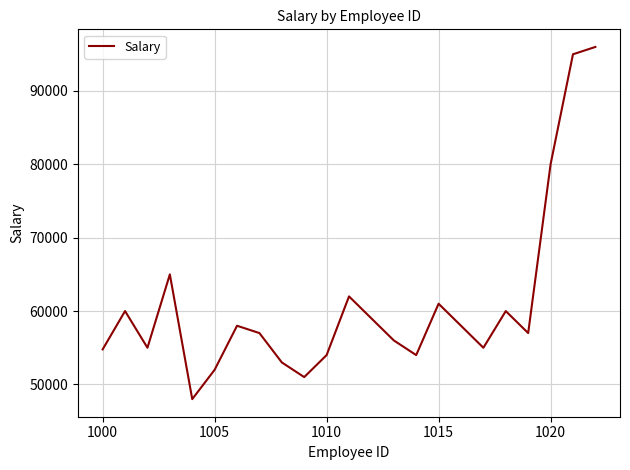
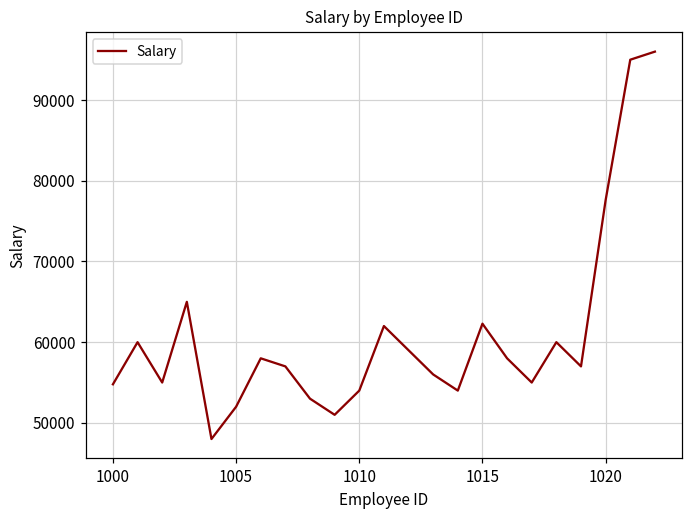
1015: 61000 -> 62000
1020: 80000 -> 78000
